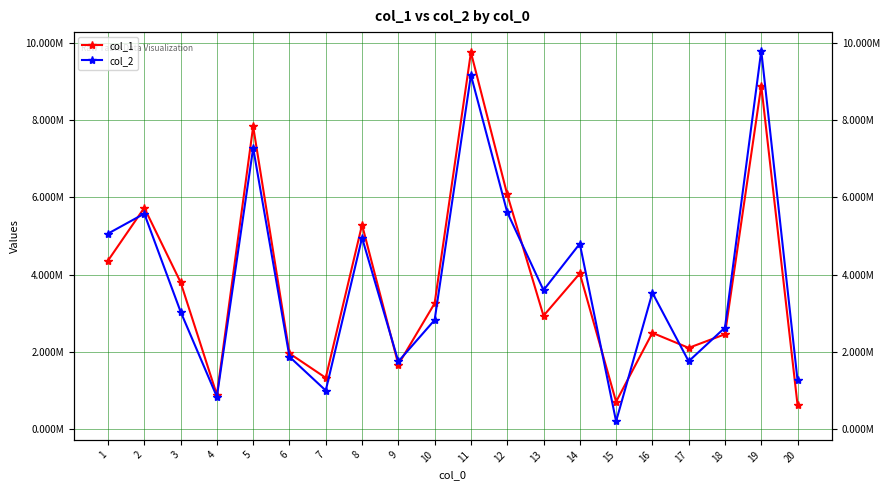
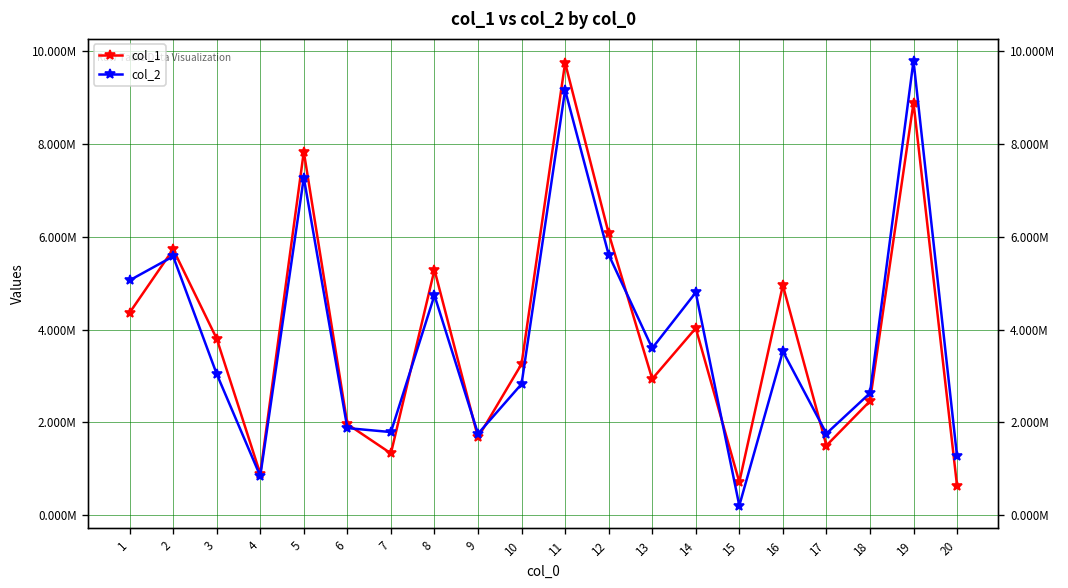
col_2, 7: 1000000 -> 1800000
col_2, 8: 5000000 -> 4700000
col_1, 16: 2500000 -> 5000000
col_1, 17: 2100000 -> 1500000
